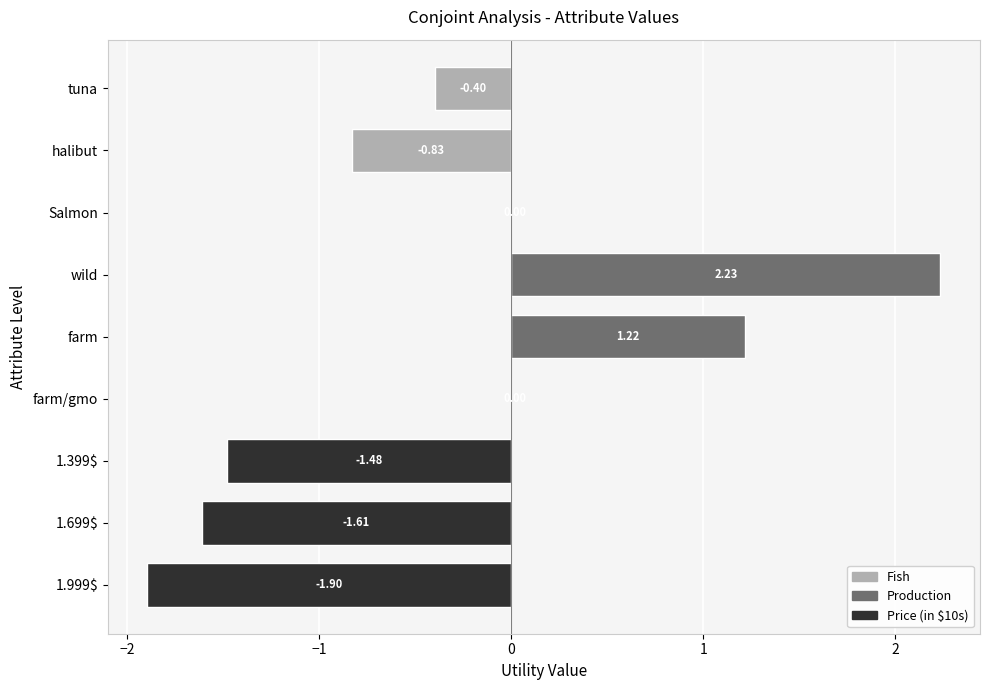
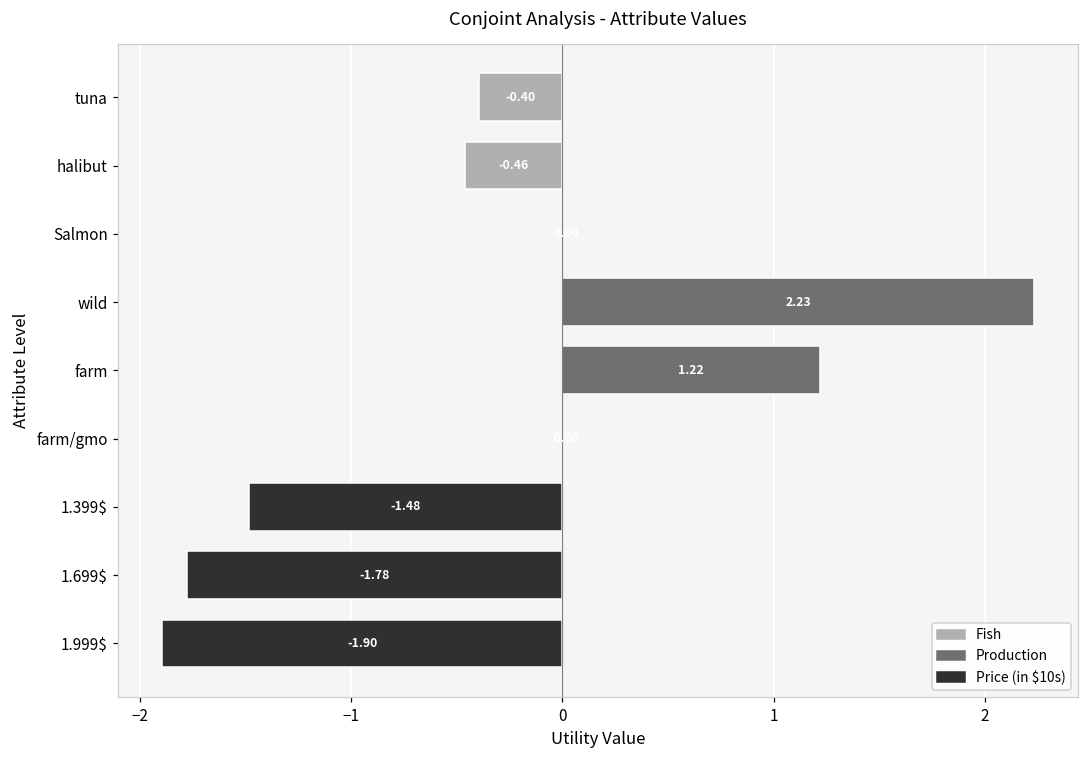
halibut: -0.83 -> -0.46
1.699$: -1.61 -> -1.78
